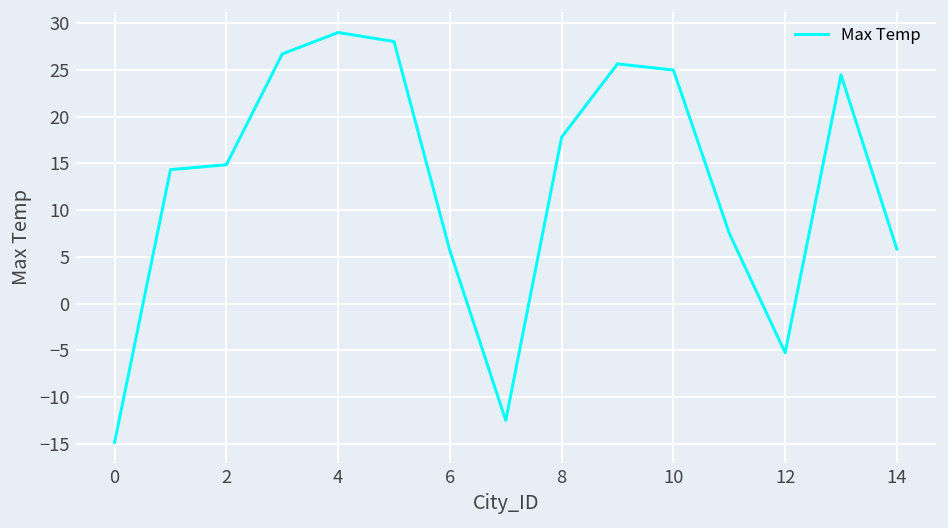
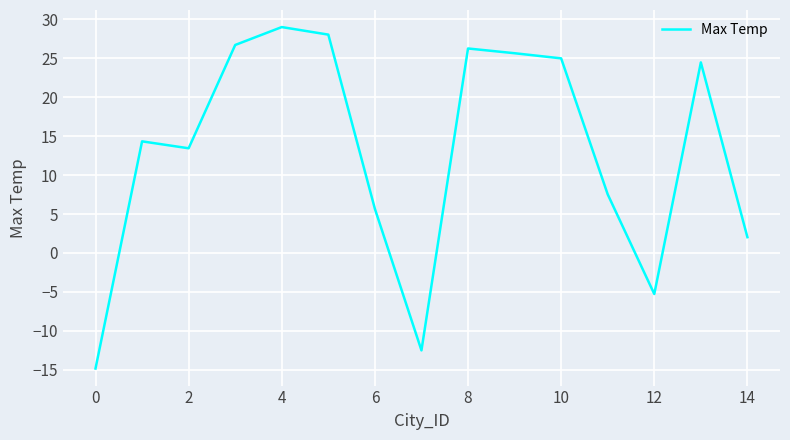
2: 15 -> 13
8: 18 -> 26
14: 6 -> 2
